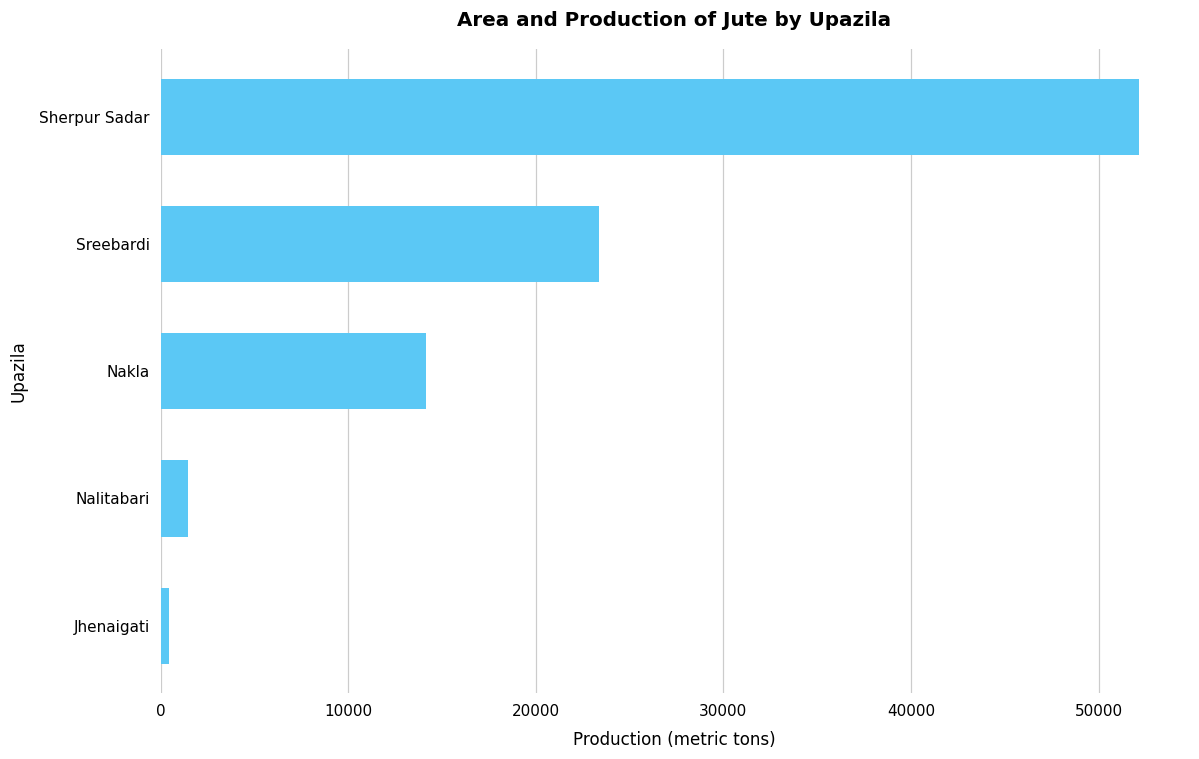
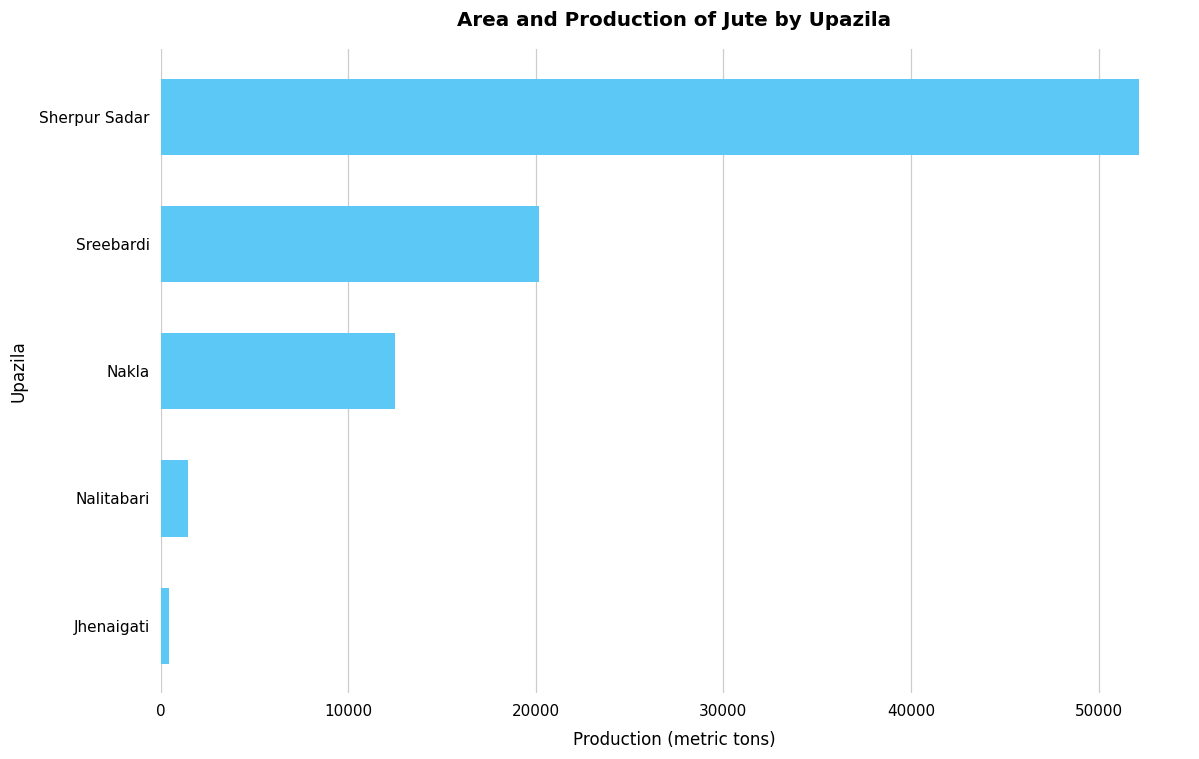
Sreebardi: 23400 -> 20200
Nakla: 14100 -> 12500
